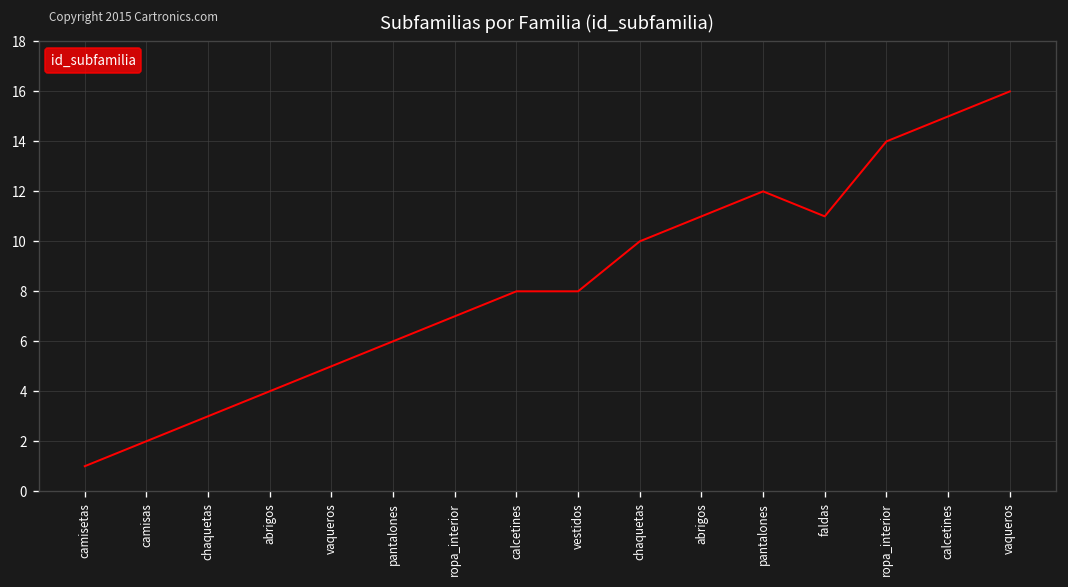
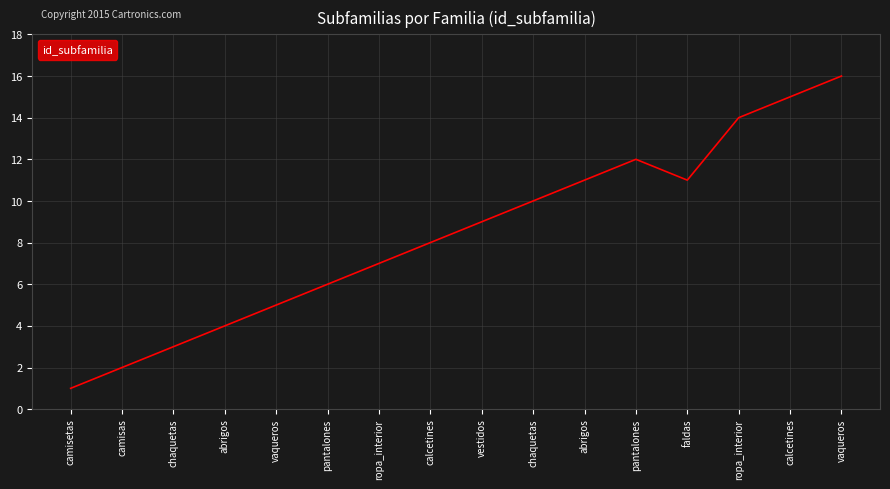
vestidos: 8 -> 9
